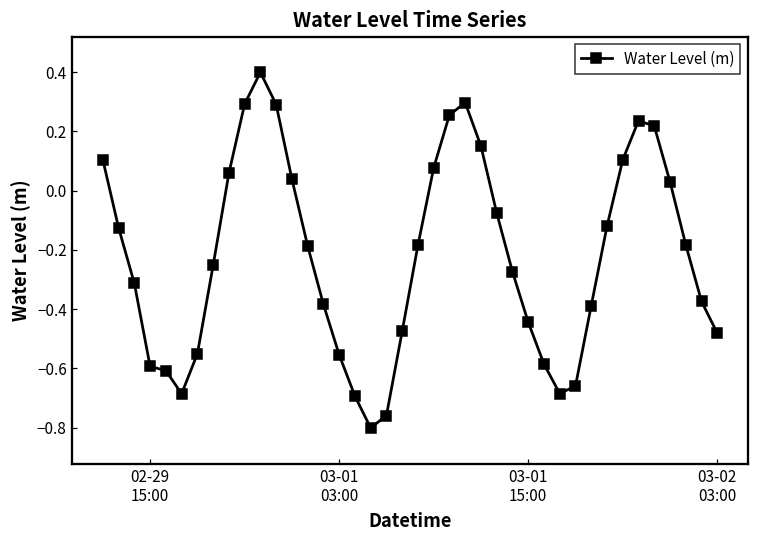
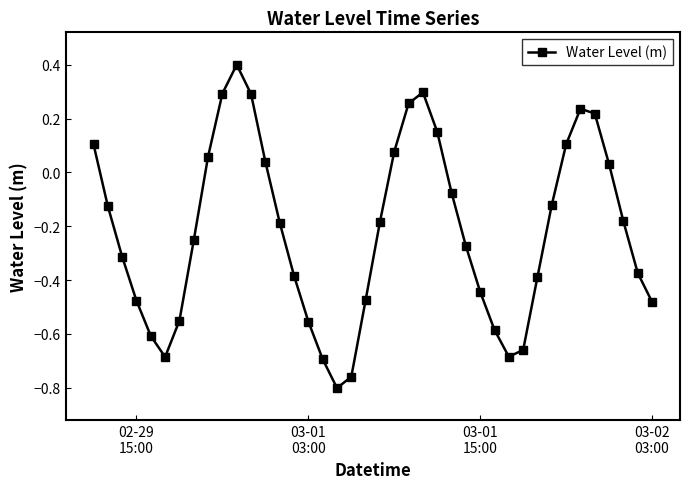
02-29 15:00: -0.59 -> -0.48
